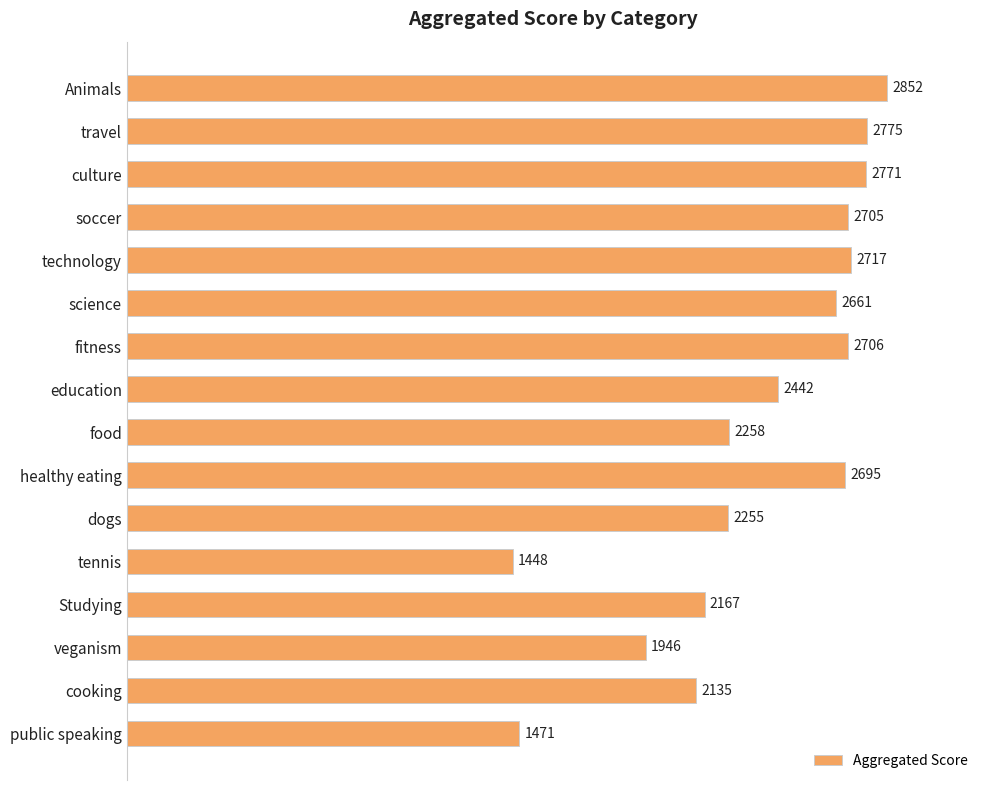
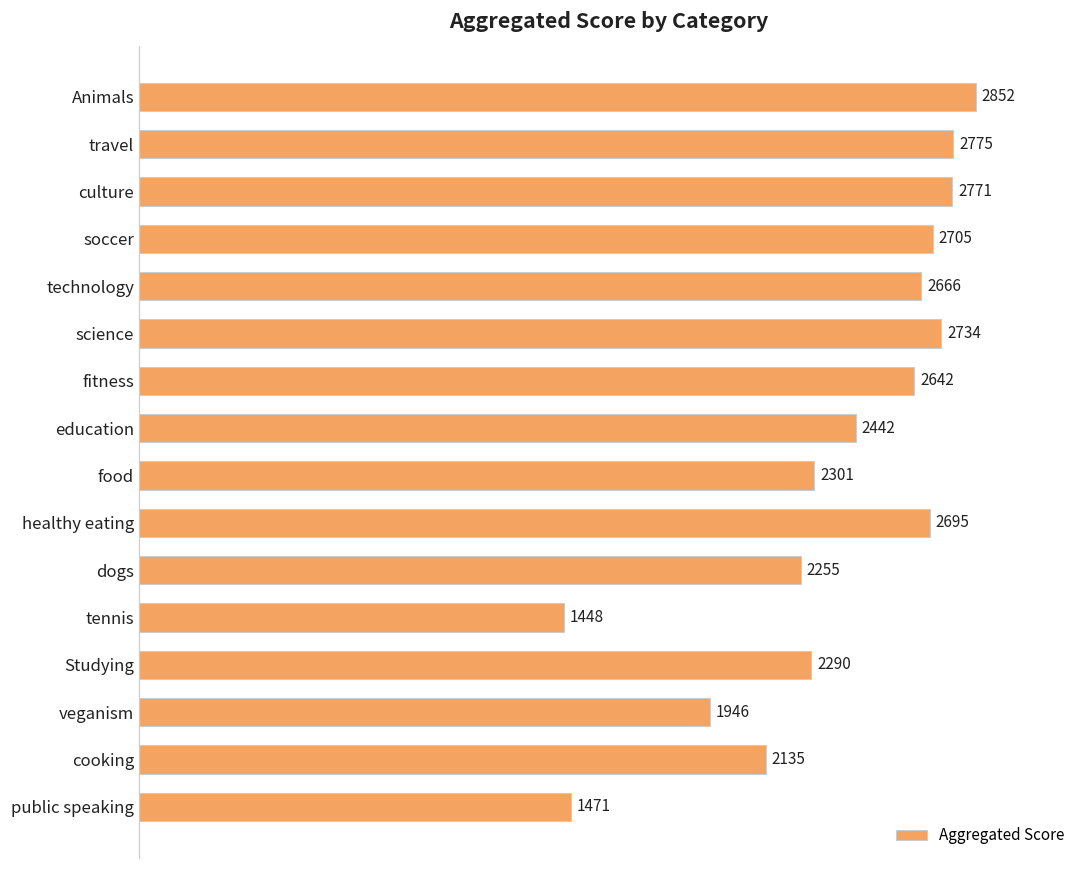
technology: 2717 -> 2666
science: 2661 -> 2734
fitness: 2706 -> 2642
food: 2258 -> 2301
Studying: 2167 -> 2290
